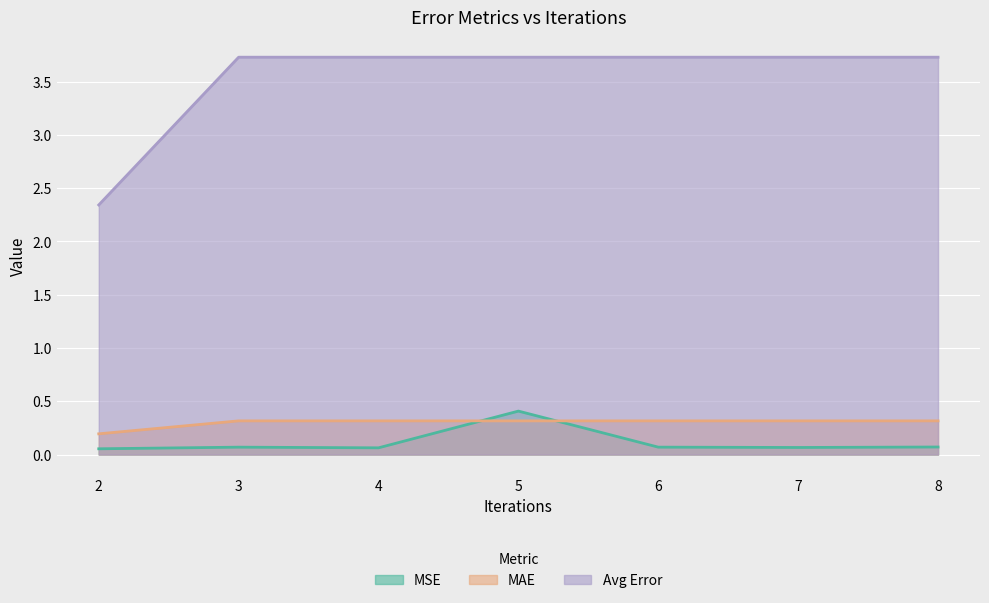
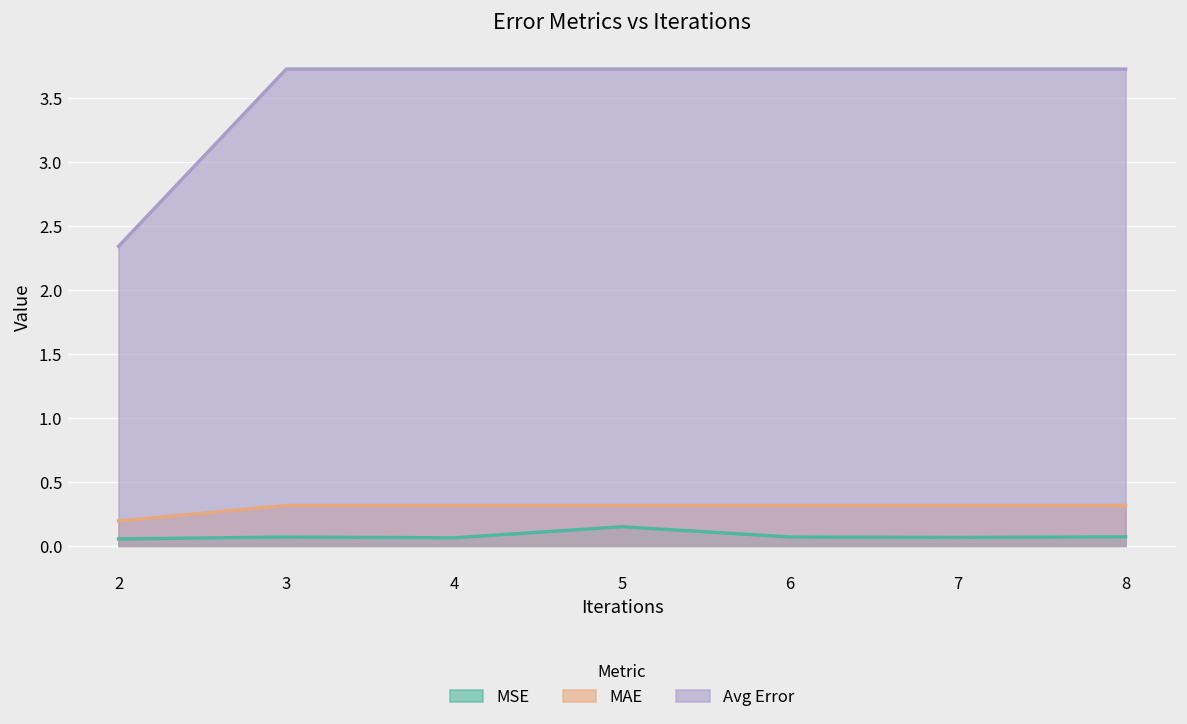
MSE, 5: 0.41 -> 0.15
